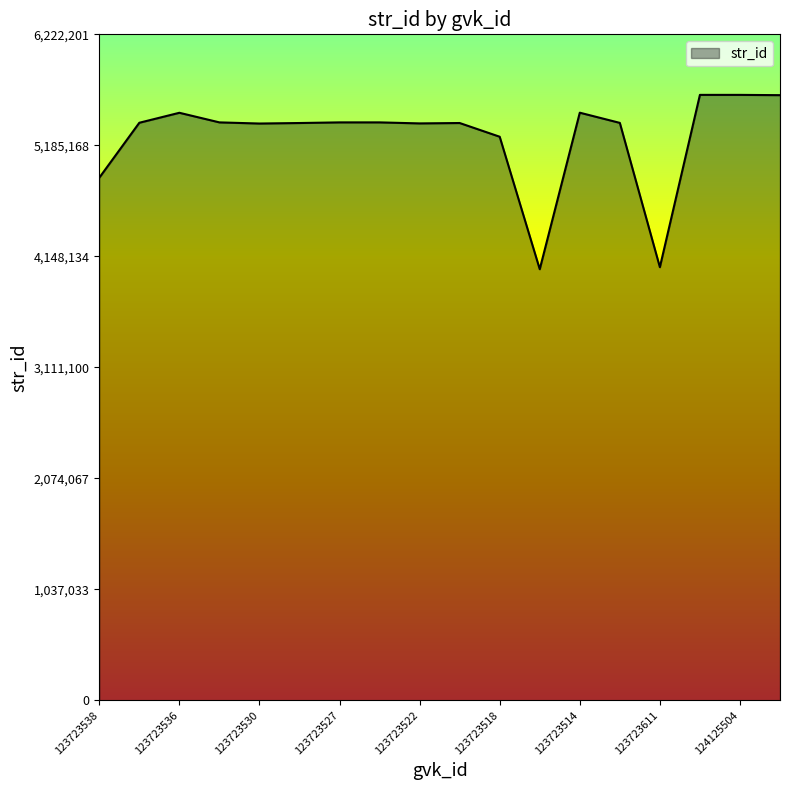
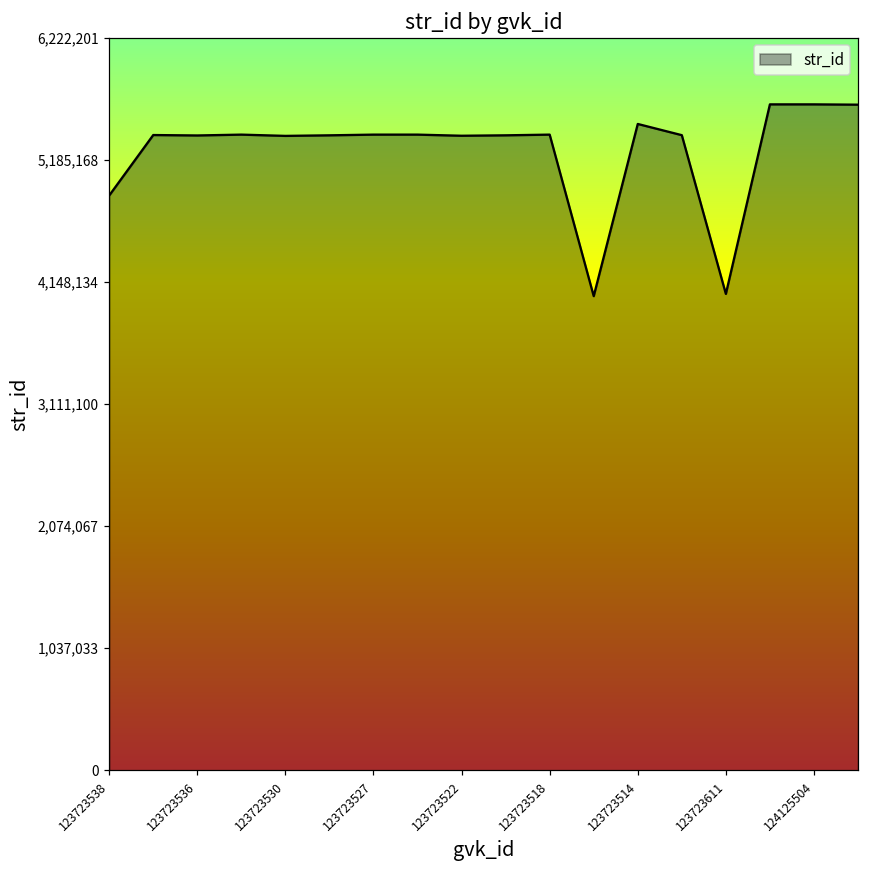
123723536: 5,490,000 -> 5,390,000
123723518: 5,270,000 -> 5,400,000
